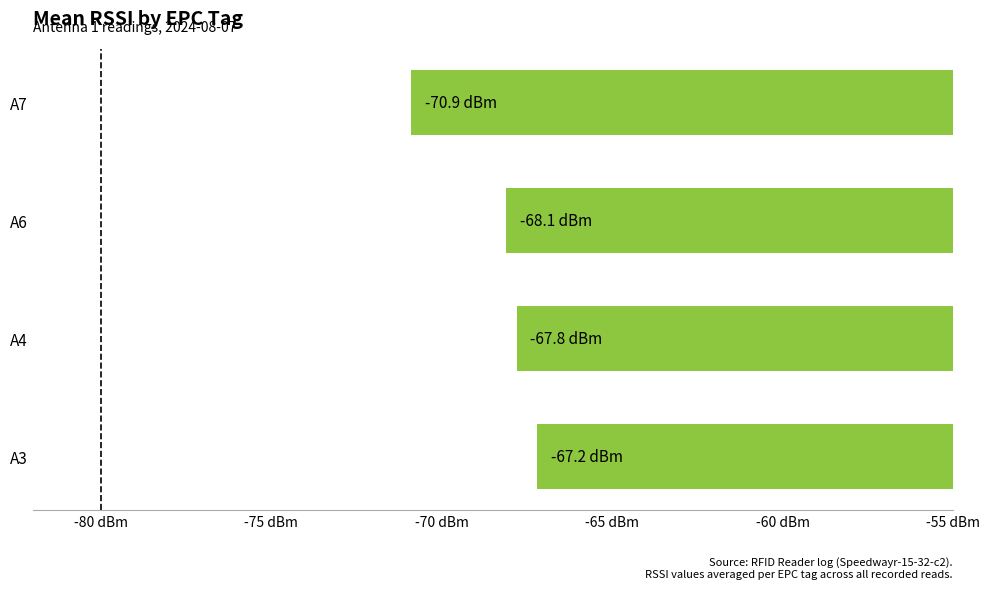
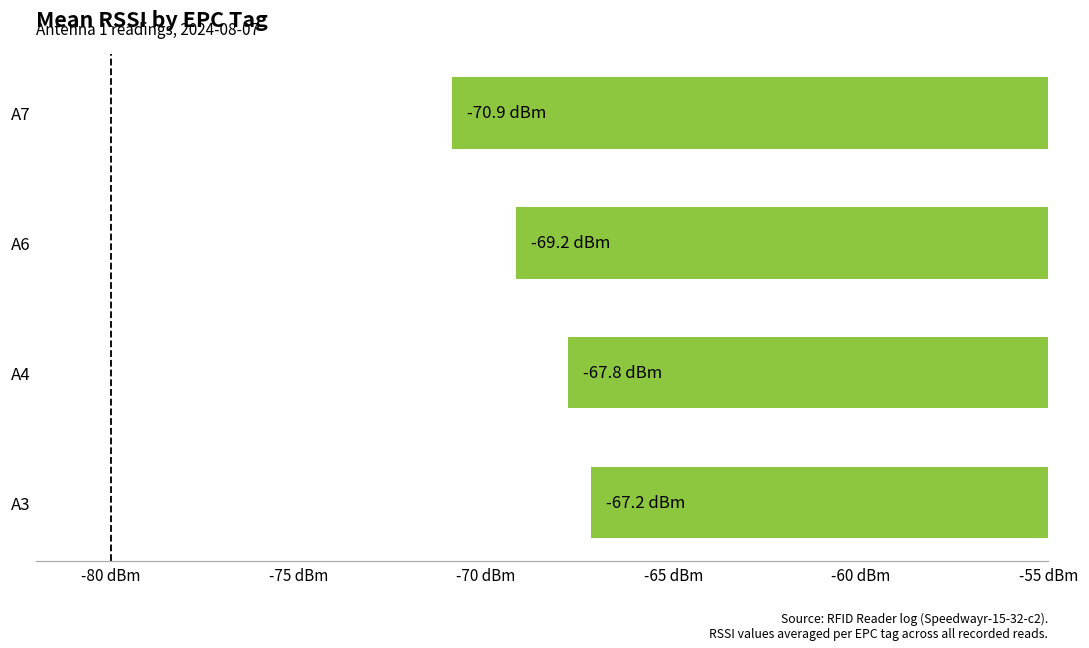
A6: -68.1 -> -69.2
